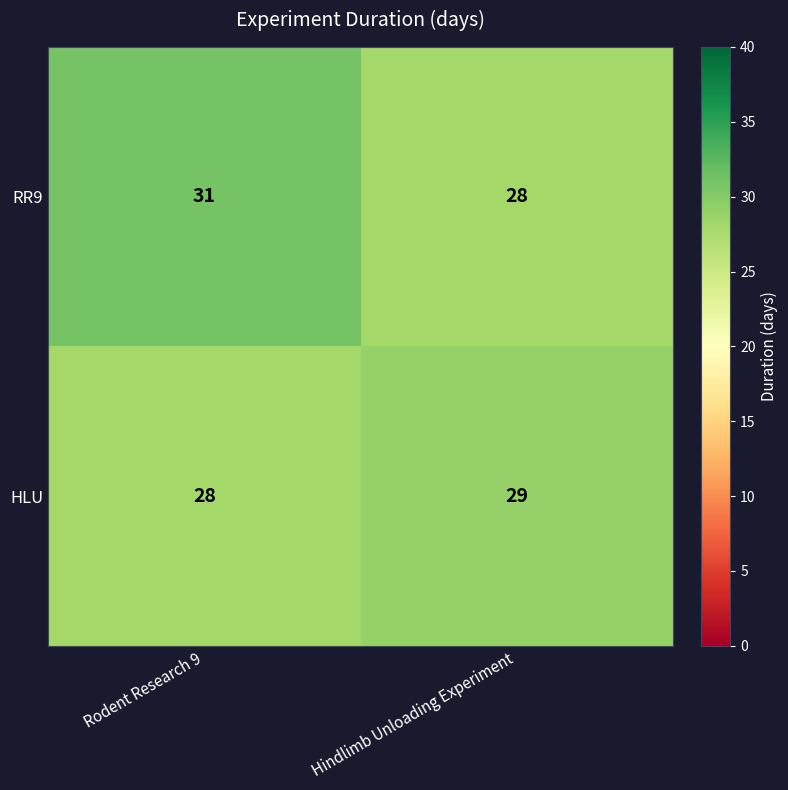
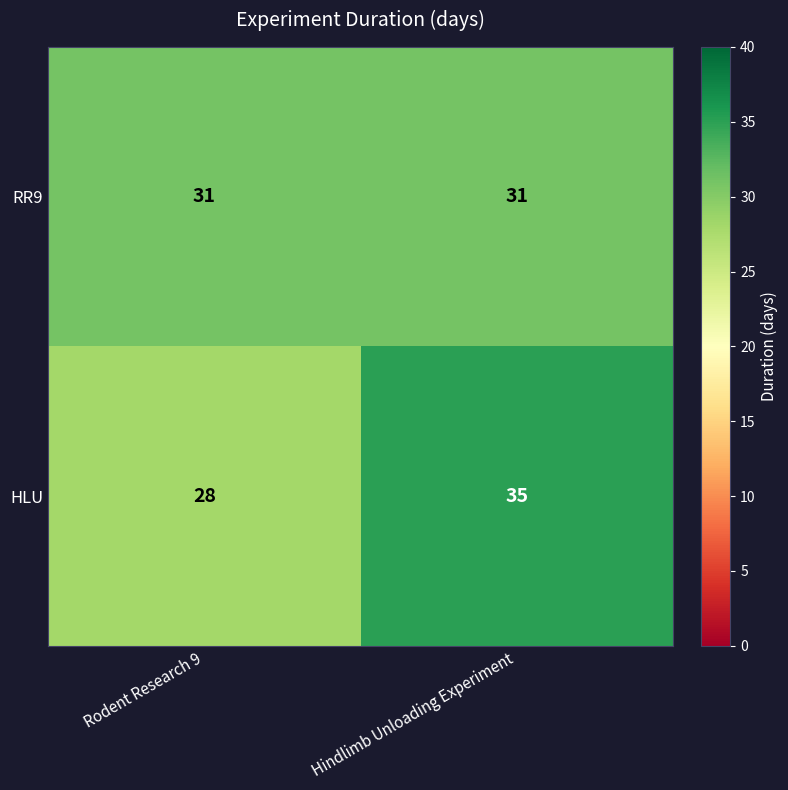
RR9, Hindlimb Unloading Experiment: 28 -> 31
HLU, Hindlimb Unloading Experiment: 29 -> 35
